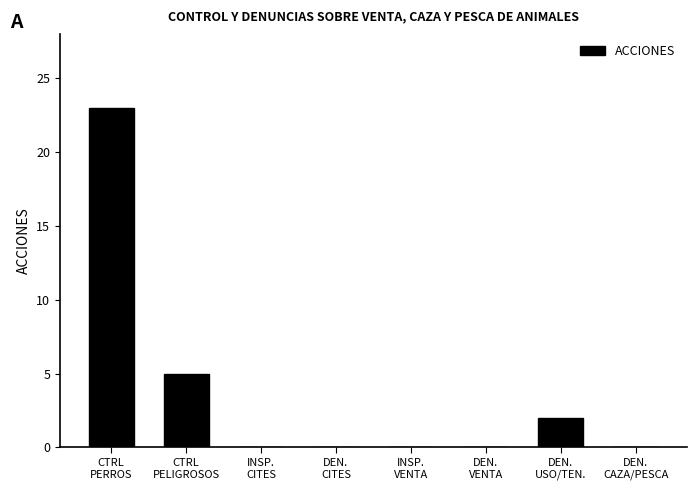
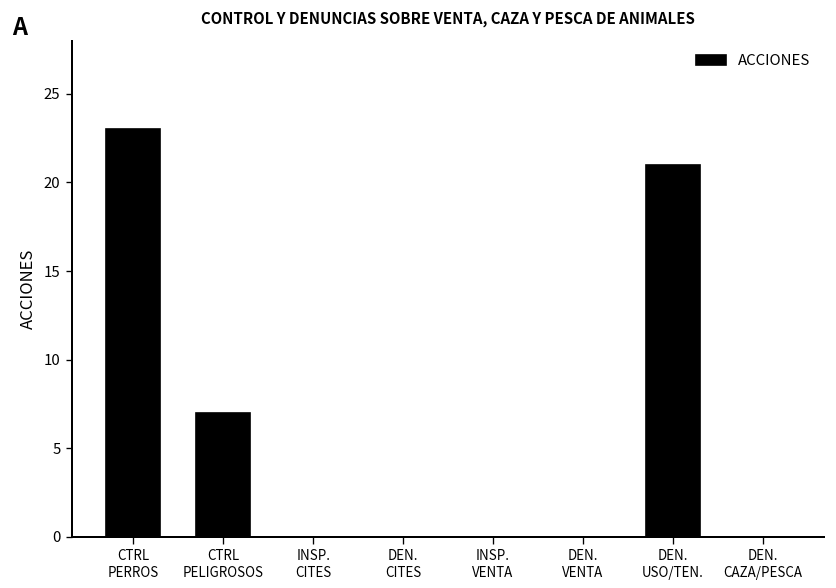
CTRL PELIGROSOS: 5 -> 7
DEN. USO/TEN.: 2 -> 21
